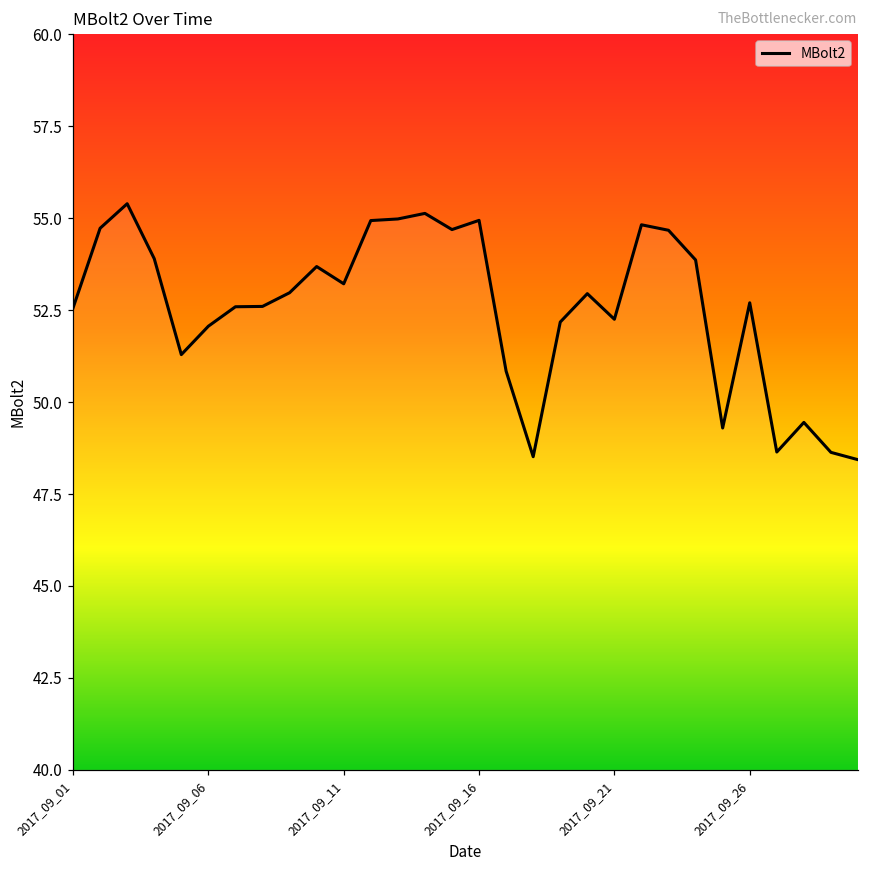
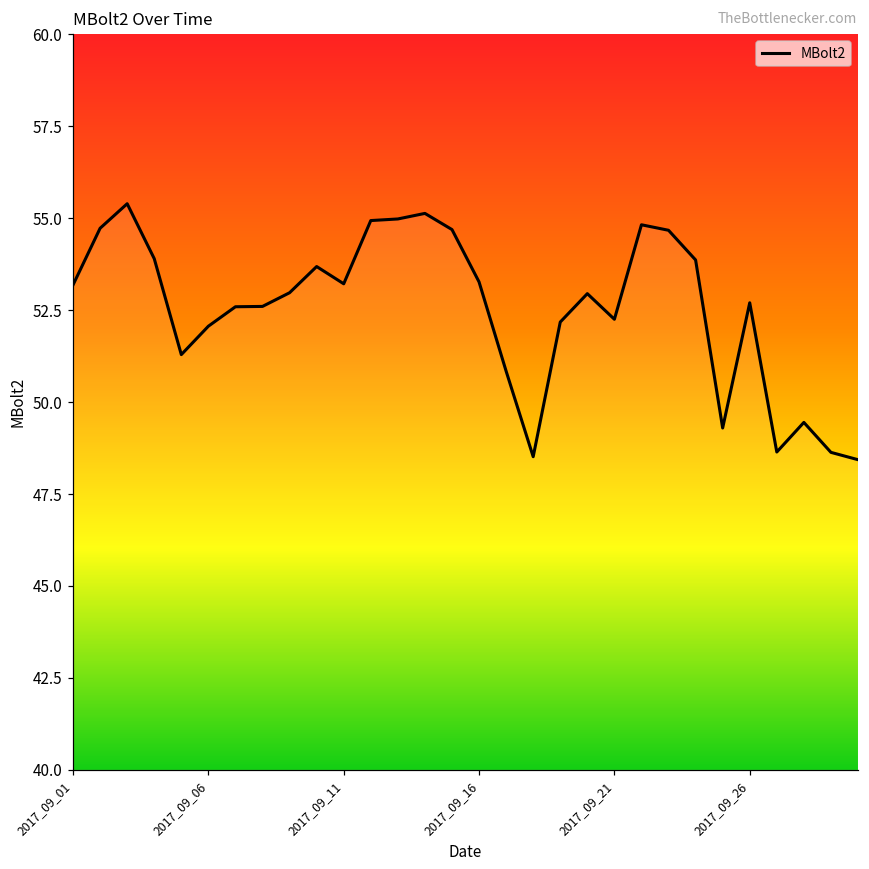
2017_09_01: 52.6 -> 53.2
2017_09_16: 54.9 -> 53.3
